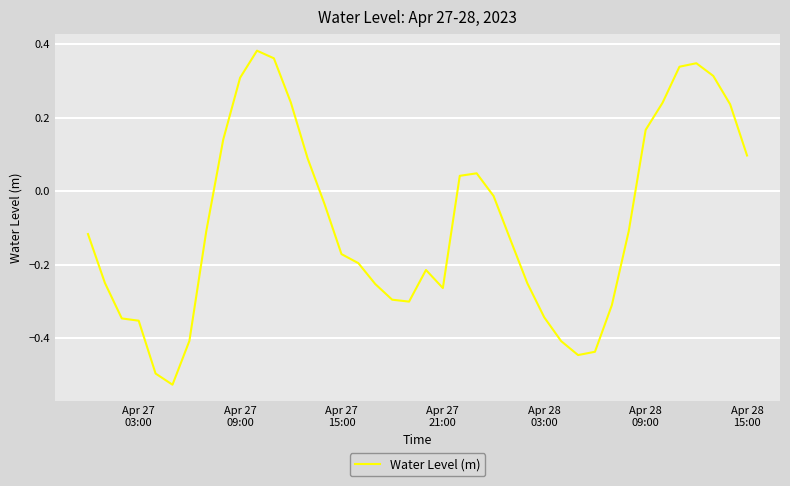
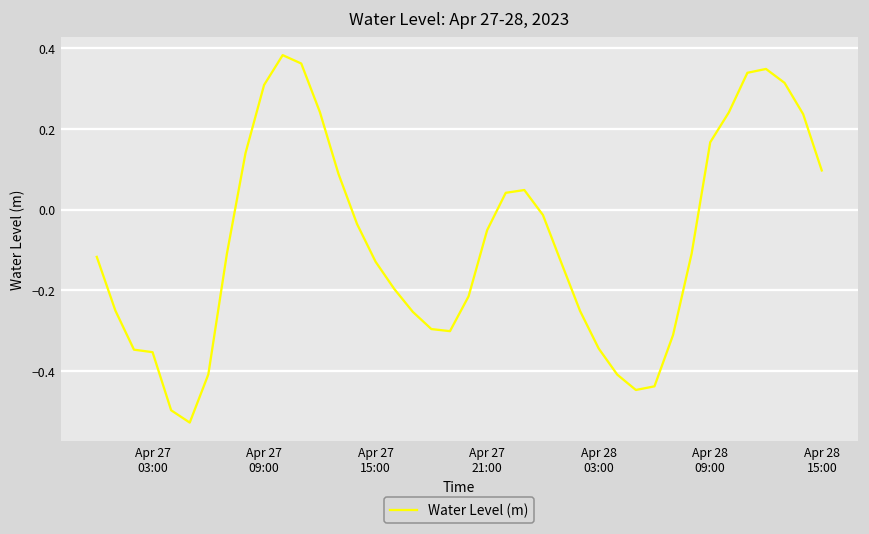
Apr 27 15:00: -0.17 -> -0.13
Apr 27 21:00: -0.26 -> -0.05
